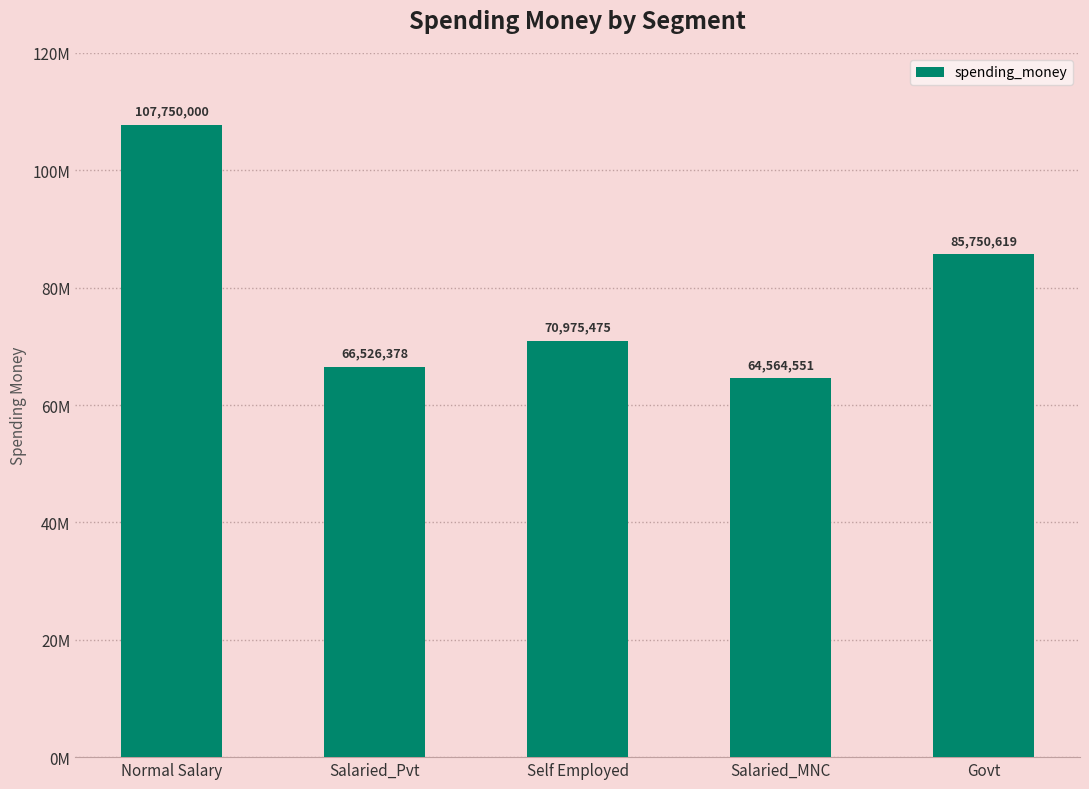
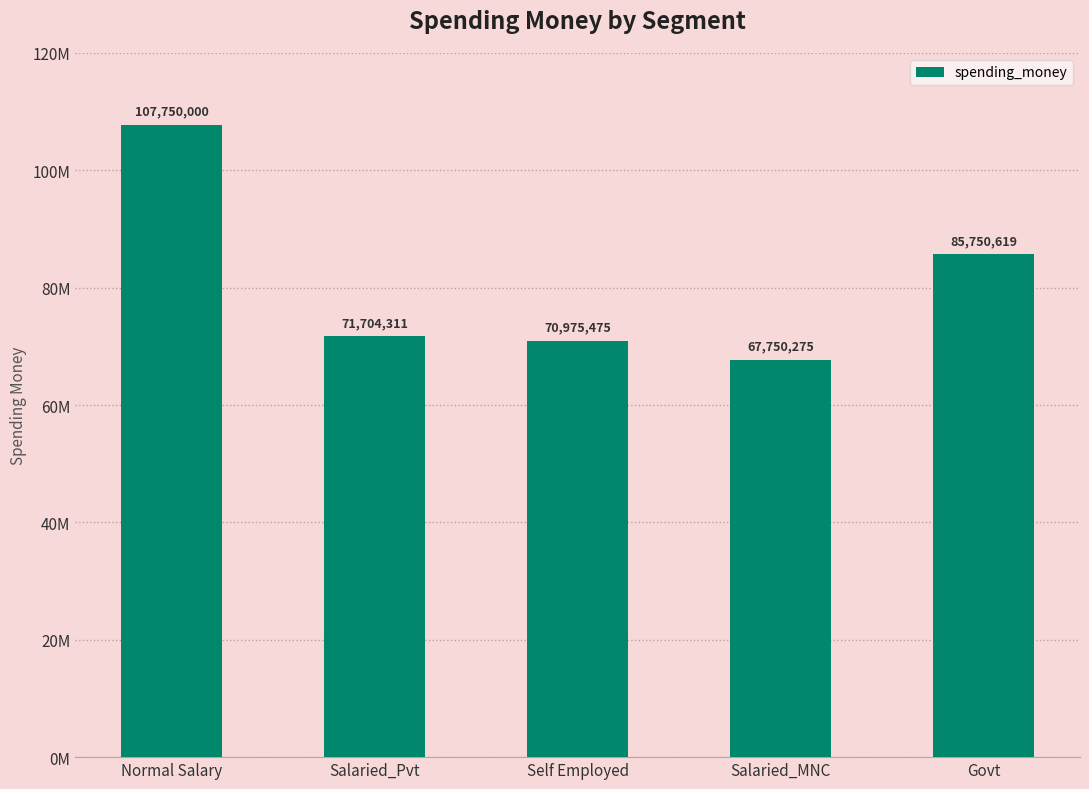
Salaried_Pvt: 66,526,378 -> 71,704,311
Salaried_MNC: 64,564,551 -> 67,750,275
